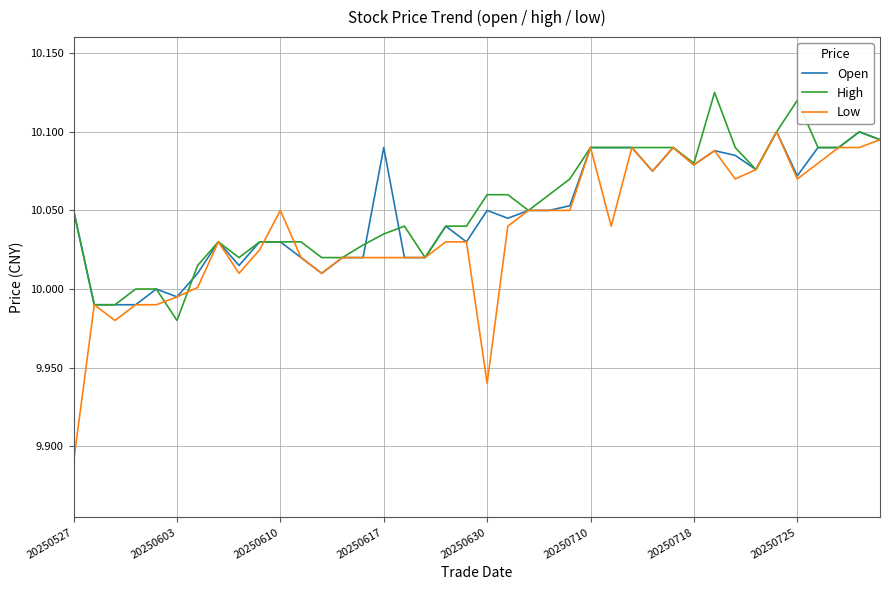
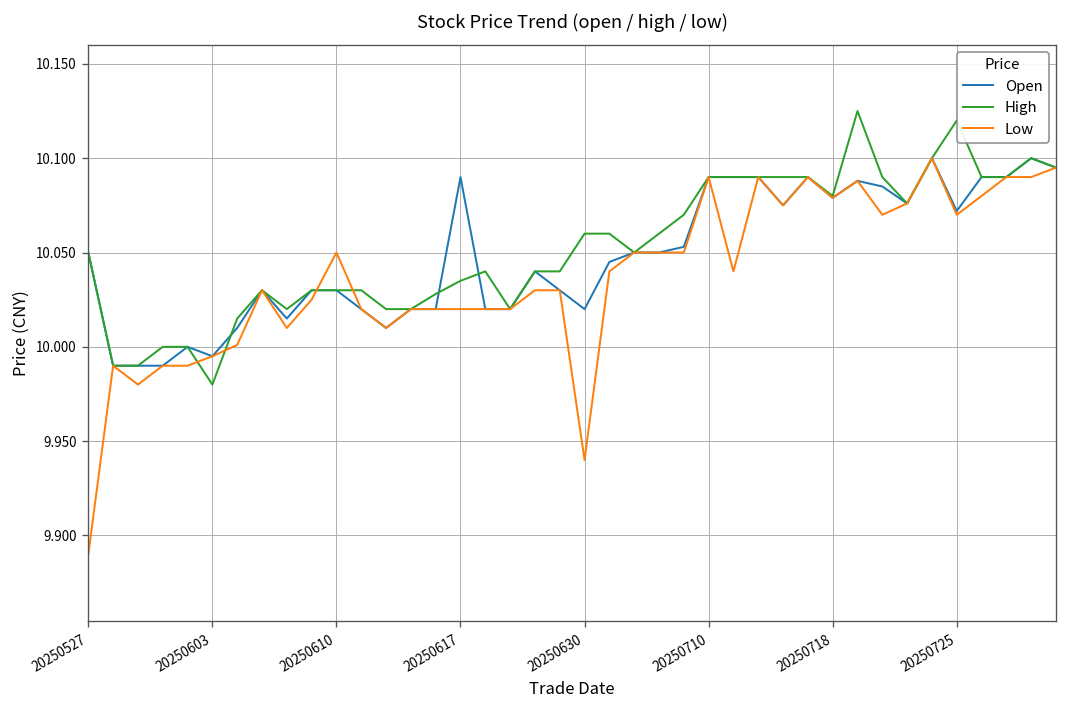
Open, 20250630: 10.05 -> 10.02
